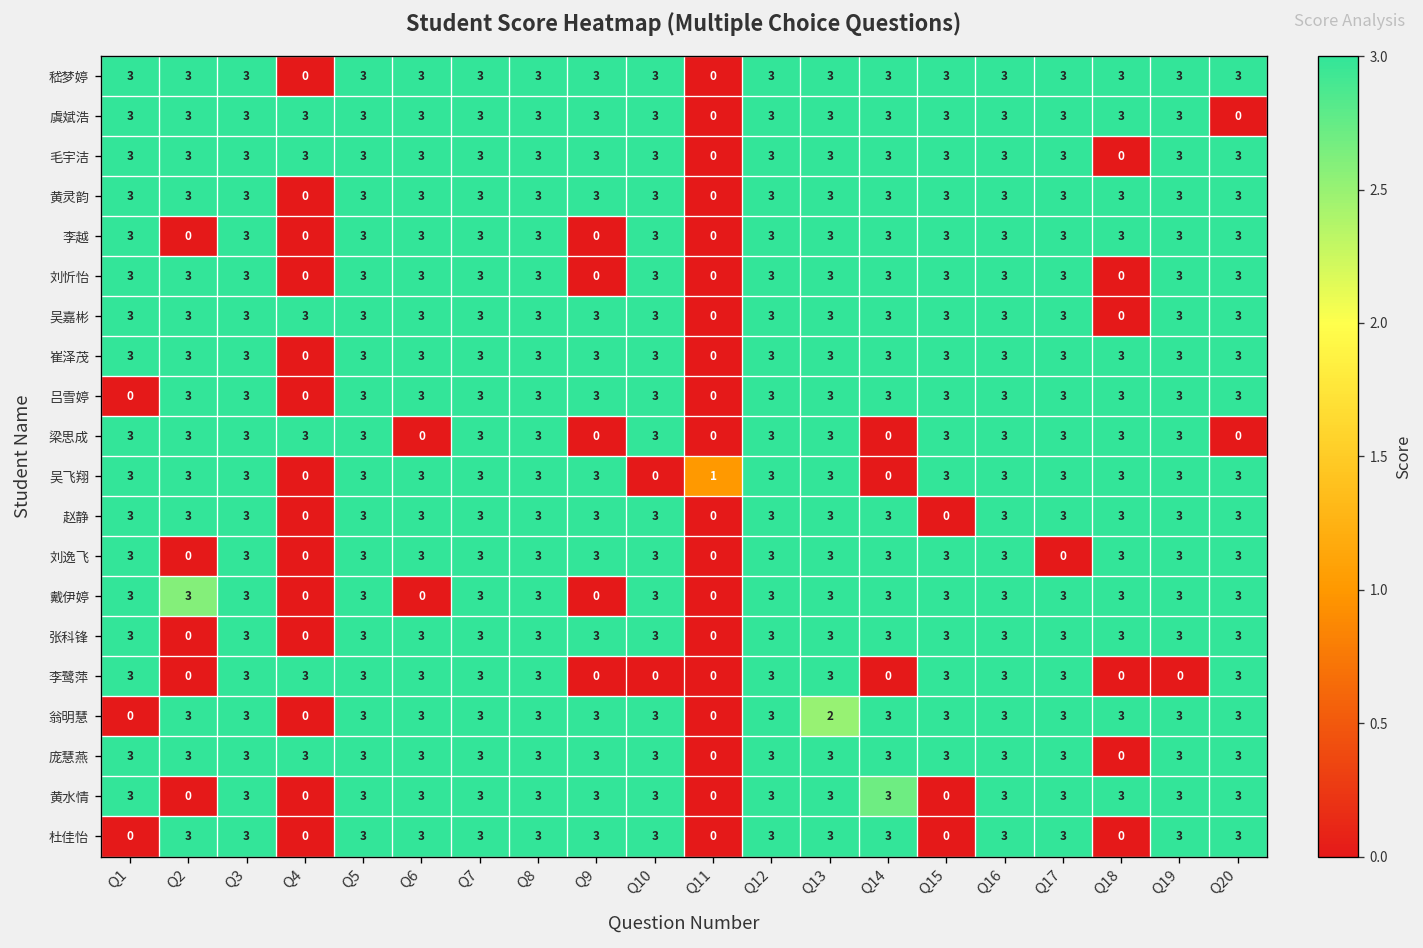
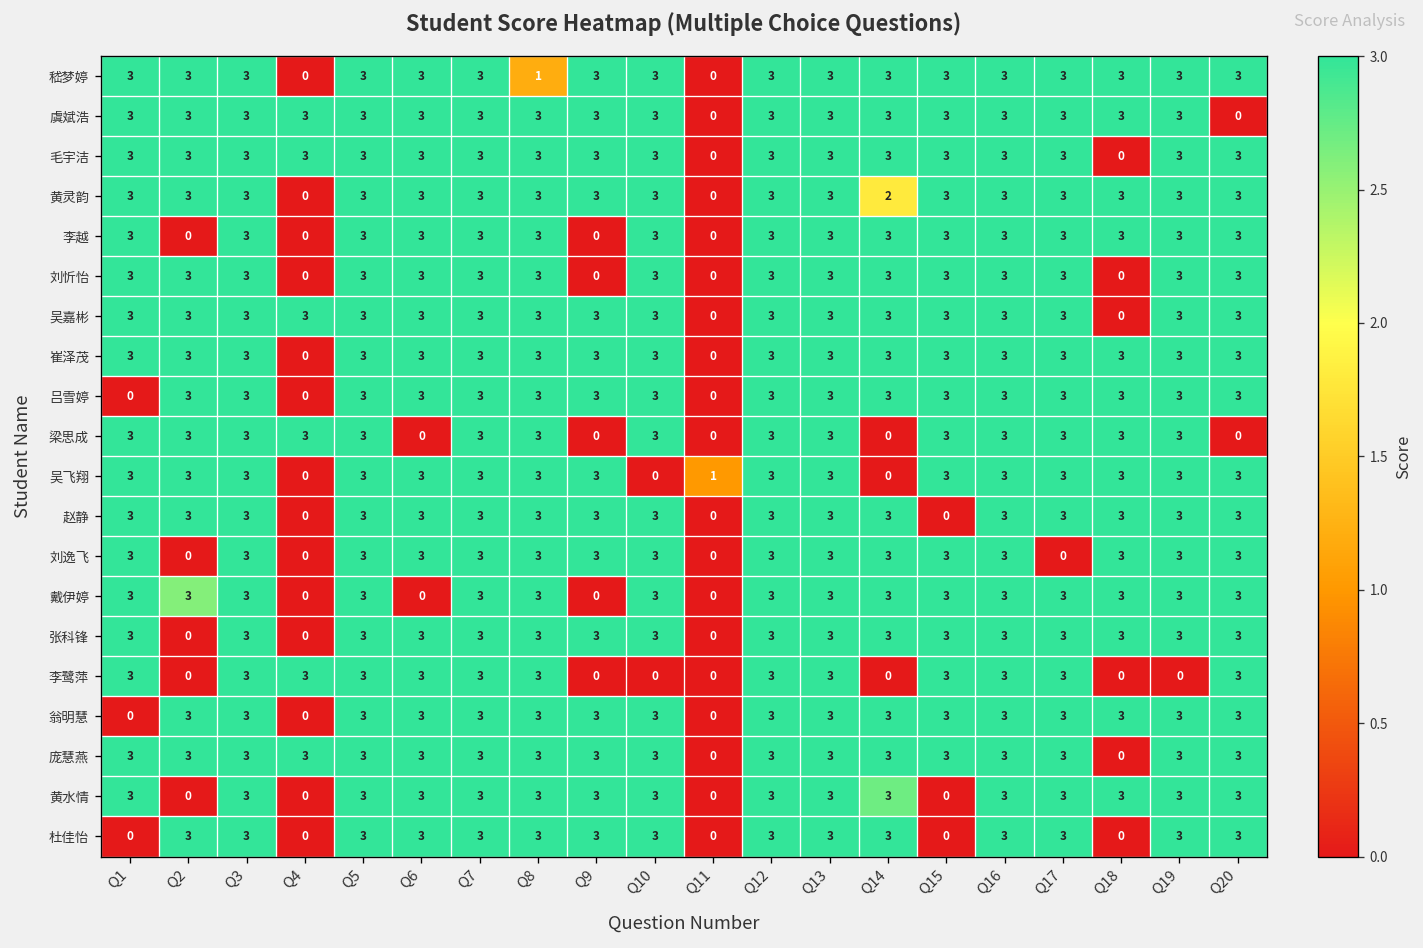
嵇梦婷, Q8: 3 -> 1
黄灵韵, Q14: 3 -> 2
翁明慧, Q13: 2 -> 3
